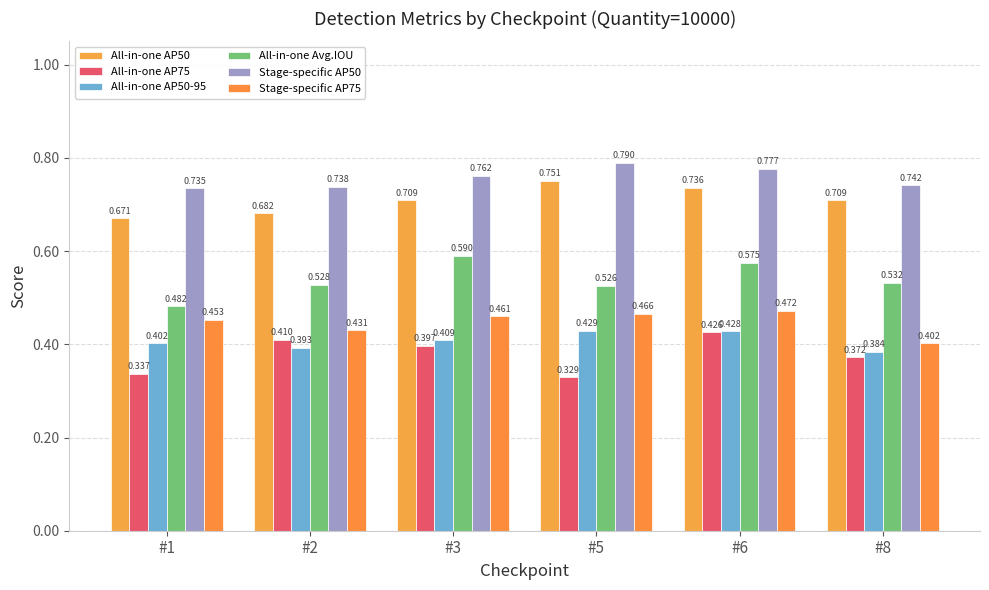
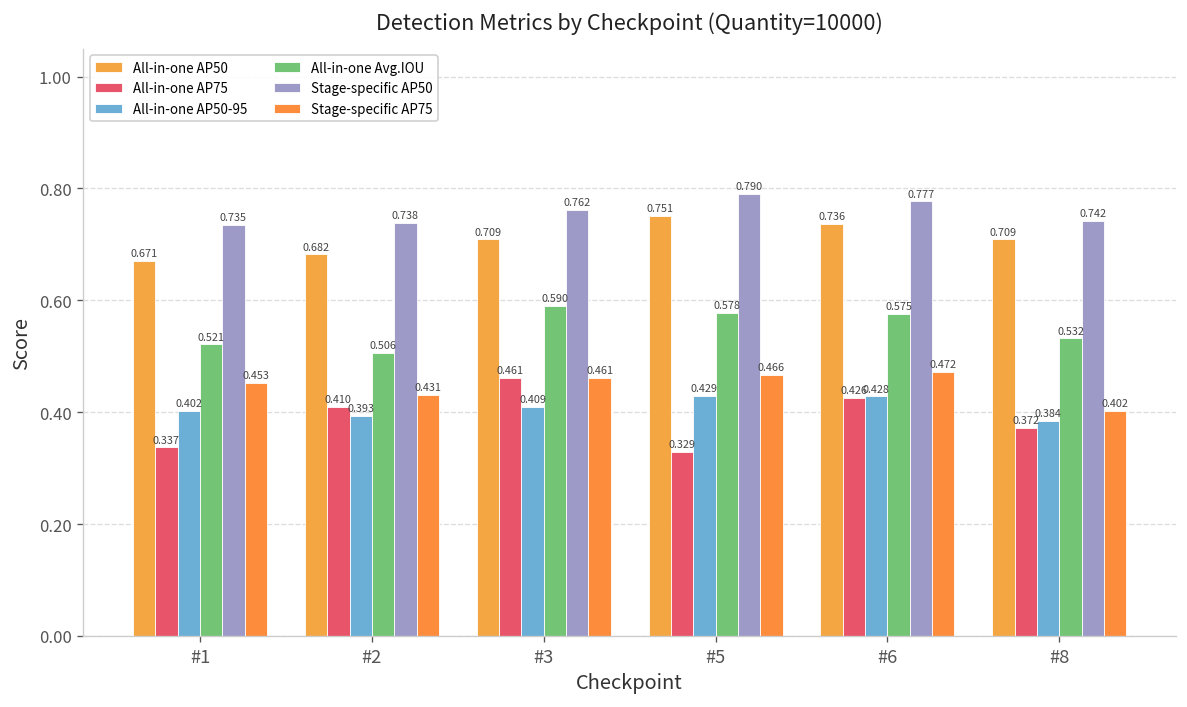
All-in-one Avg.IOU, #1: 0.482 -> 0.521
All-in-one Avg.IOU, #2: 0.528 -> 0.506
All-in-one AP75, #3: 0.397 -> 0.461
All-in-one Avg.IOU, #5: 0.526 -> 0.578
